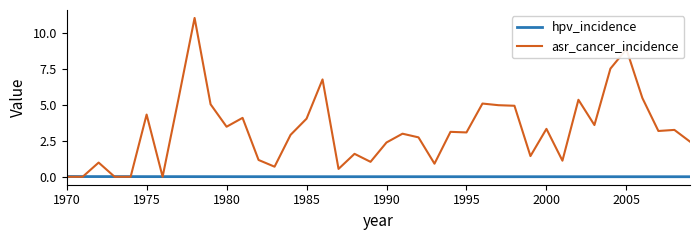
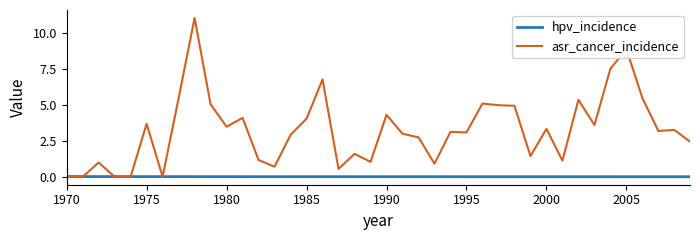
asr_cancer_incidence, 1975: 4.3 -> 3.7
asr_cancer_incidence, 1990: 2.4 -> 4.3
